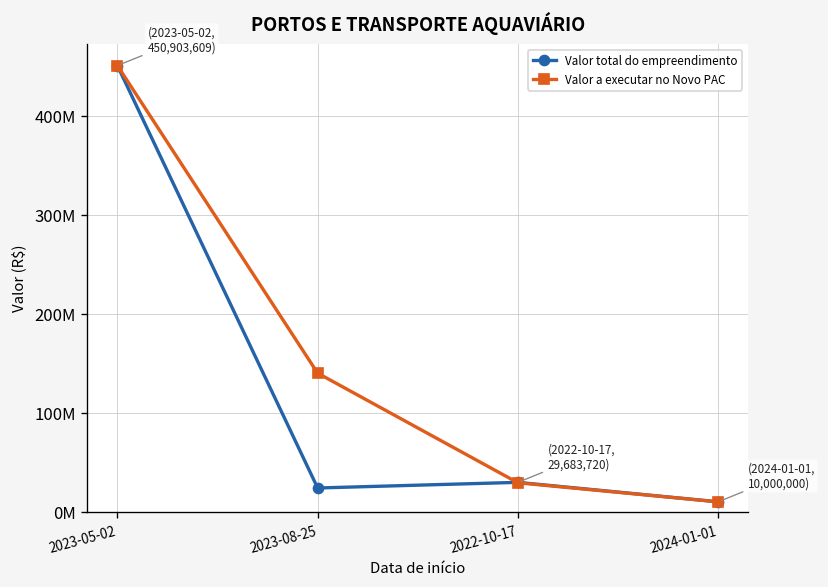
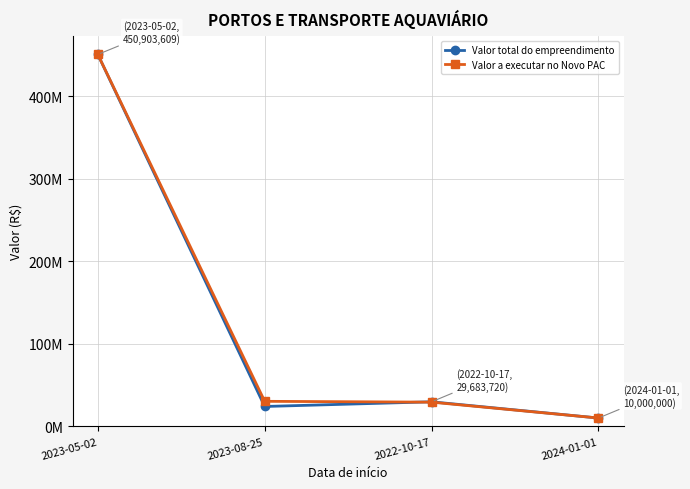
Valor a executar no Novo PAC, 2023-08-25: 140000000 -> 30000000
